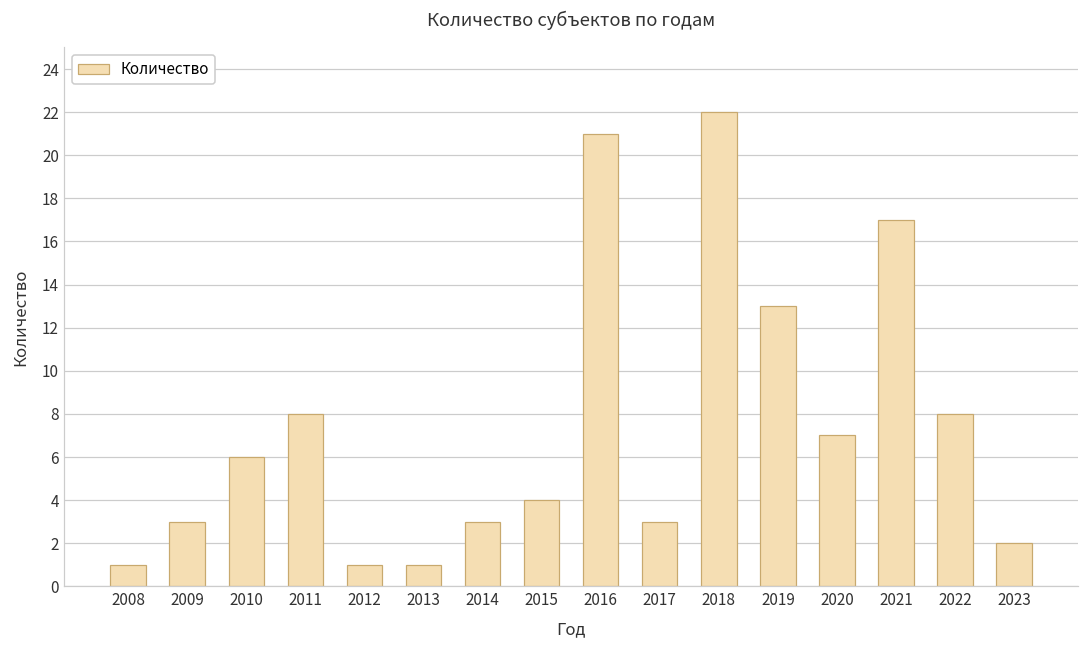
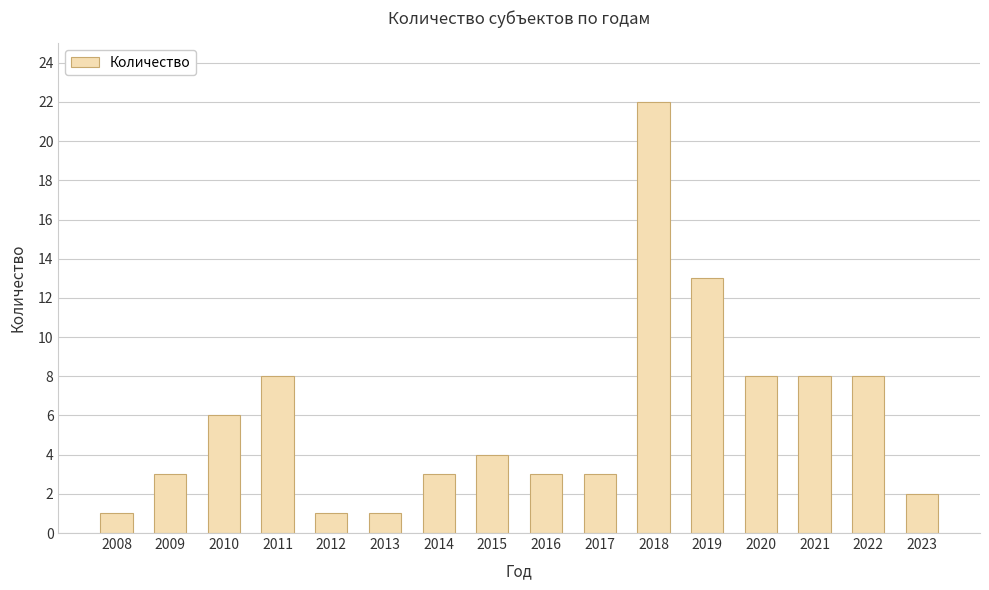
2016: 21 -> 3
2020: 7 -> 8
2021: 17 -> 8
